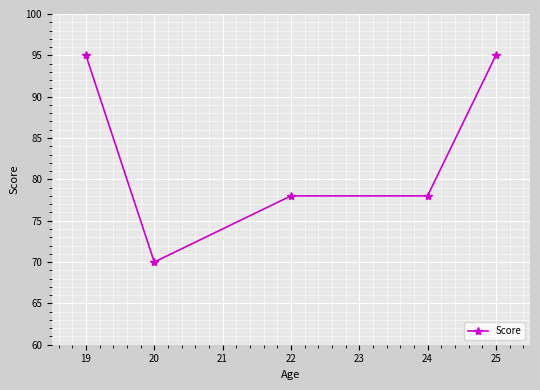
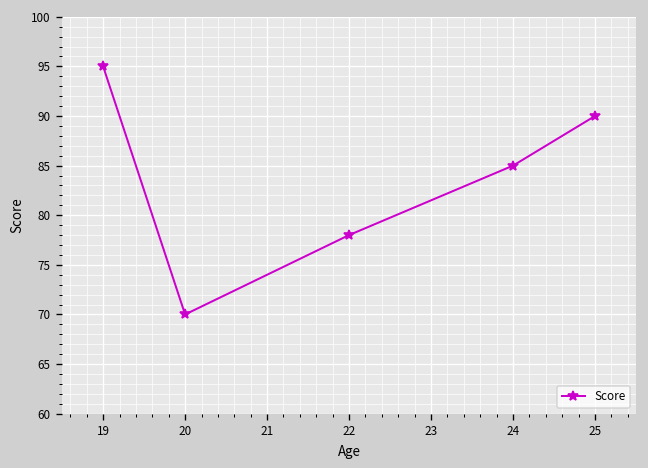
24: 78 -> 85
25: 95 -> 90
